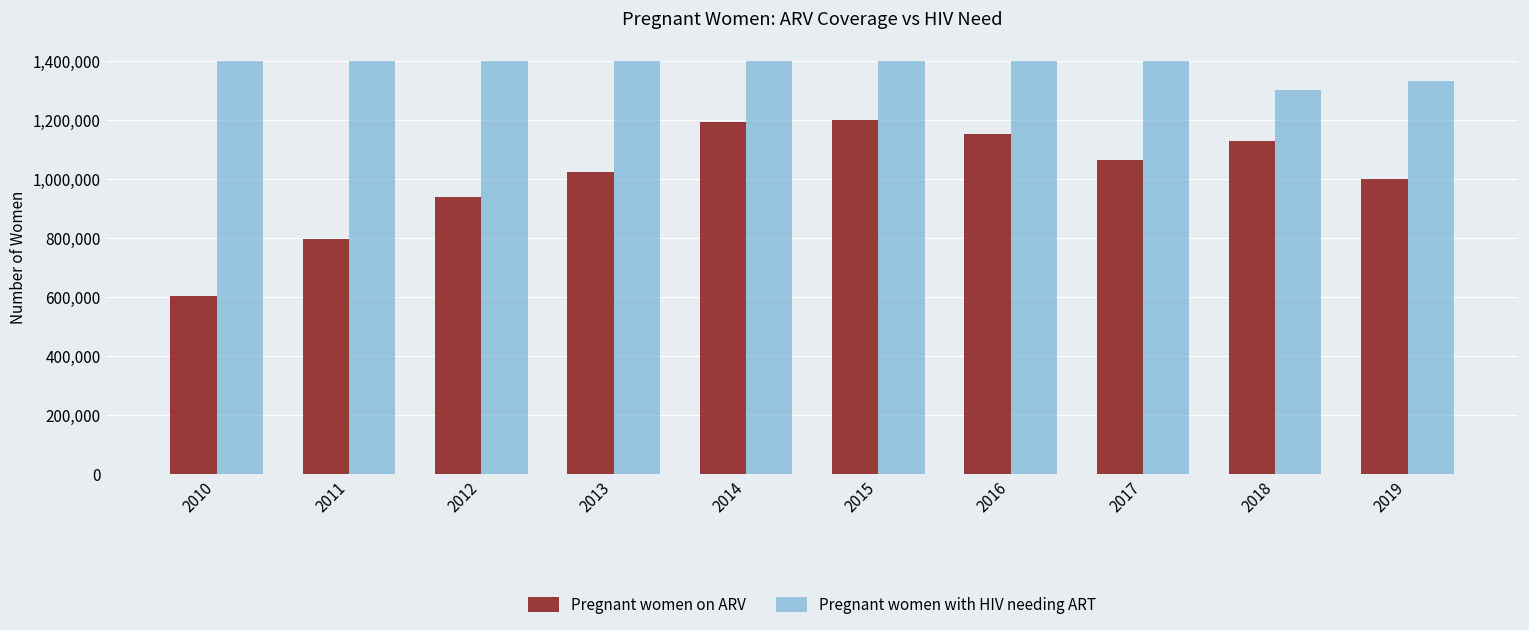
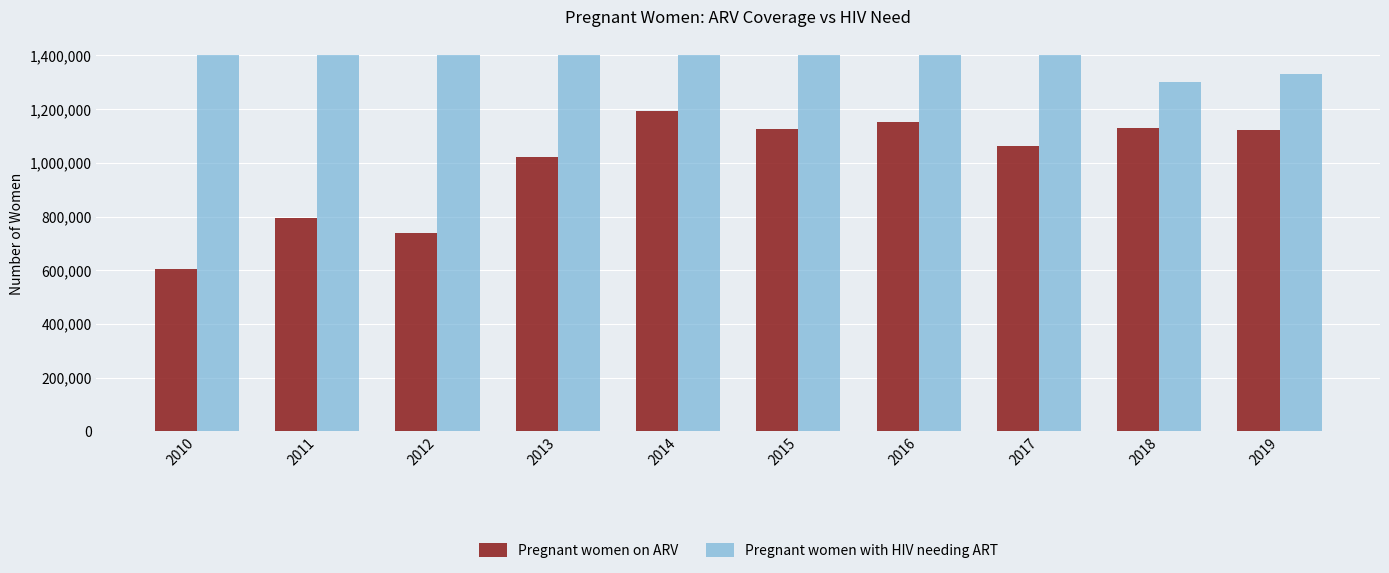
Pregnant women on ARV, 2012: 940,000 -> 740,000
Pregnant women on ARV, 2015: 1,200,000 -> 1,130,000
Pregnant women on ARV, 2019: 1,000,000 -> 1,120,000
